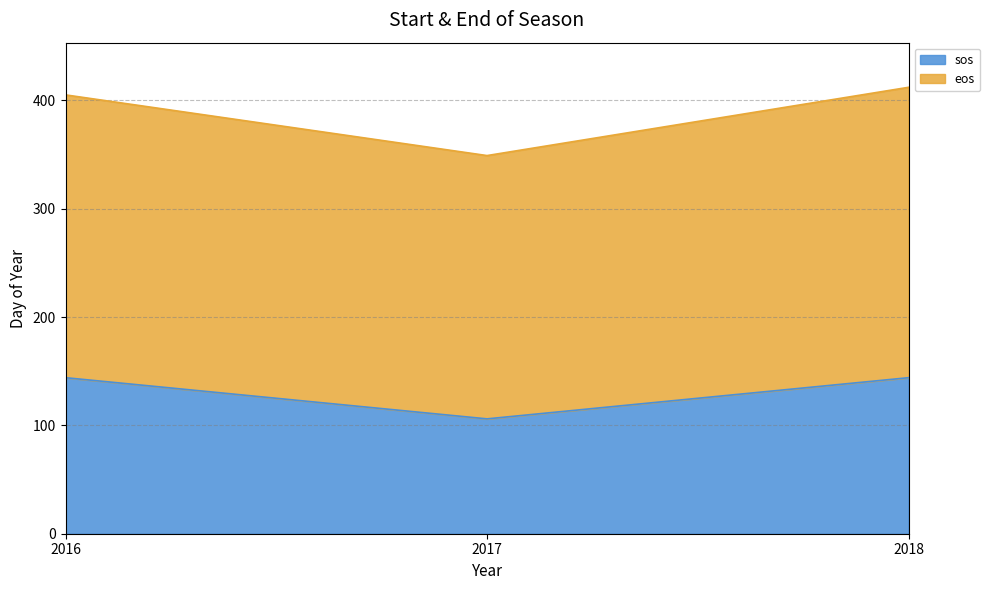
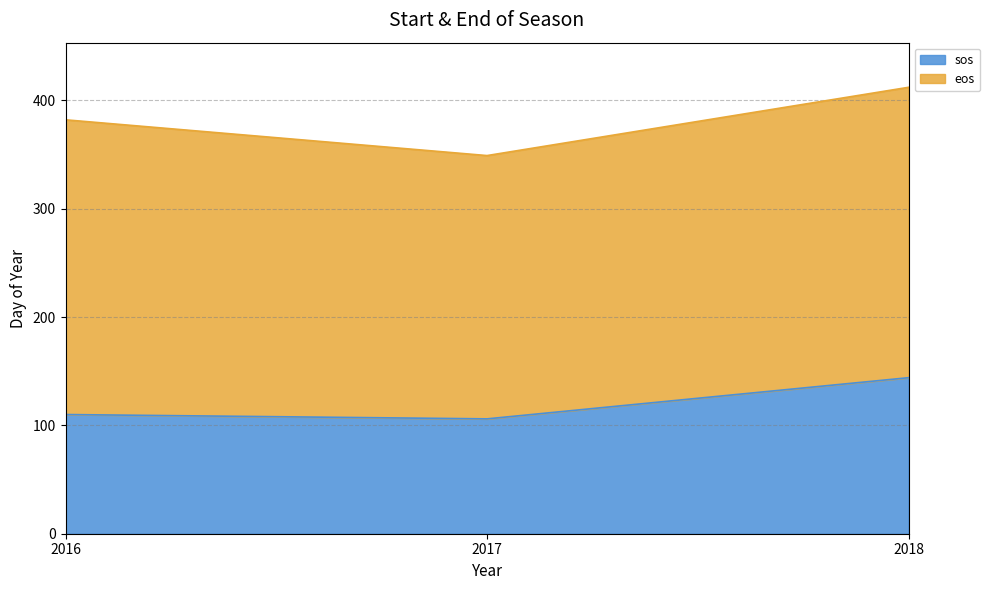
sos, 2016: 144 -> 110
eos, 2016: 261 -> 272
